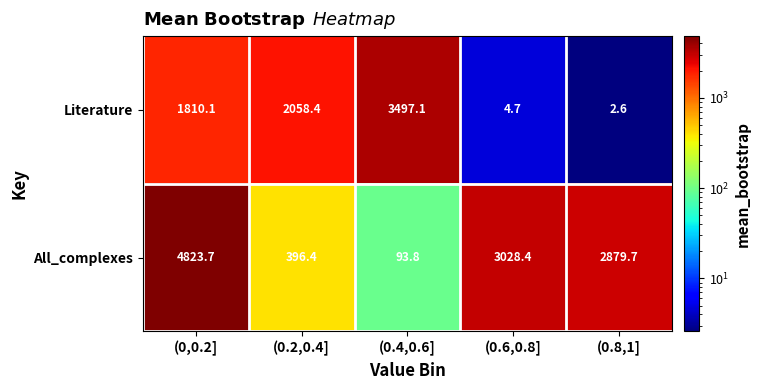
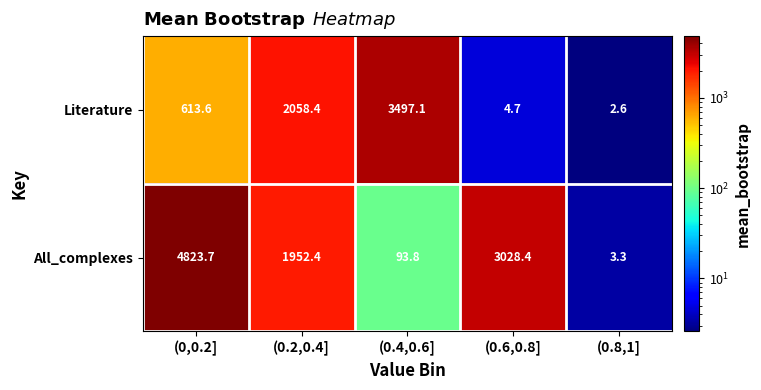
Literature, (0,0.2]: 1810.1 -> 613.6
All_complexes, (0.2,0.4]: 396.4 -> 1952.4
All_complexes, (0.8,1]: 2879.7 -> 3.3
